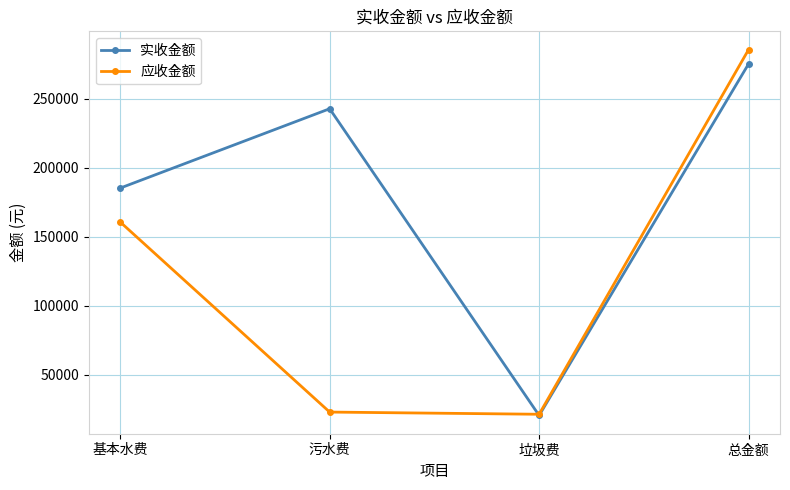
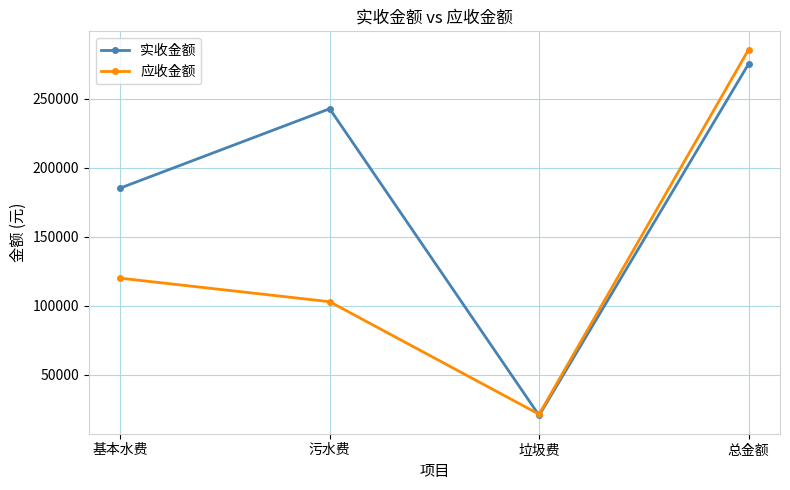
应收金额, 基本水费: 161000 -> 120000
应收金额, 污水费: 23000 -> 103000
